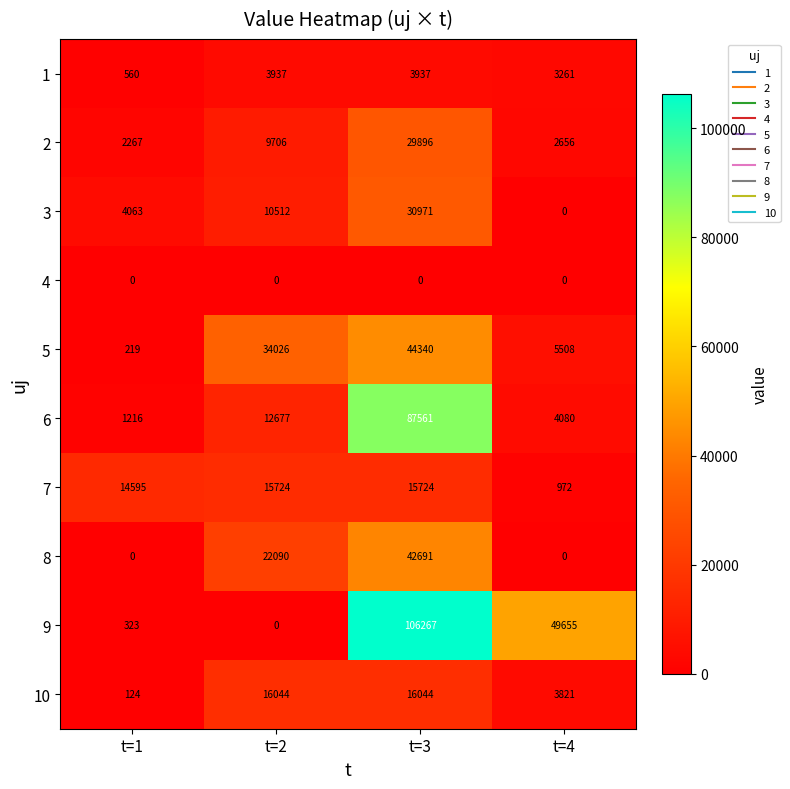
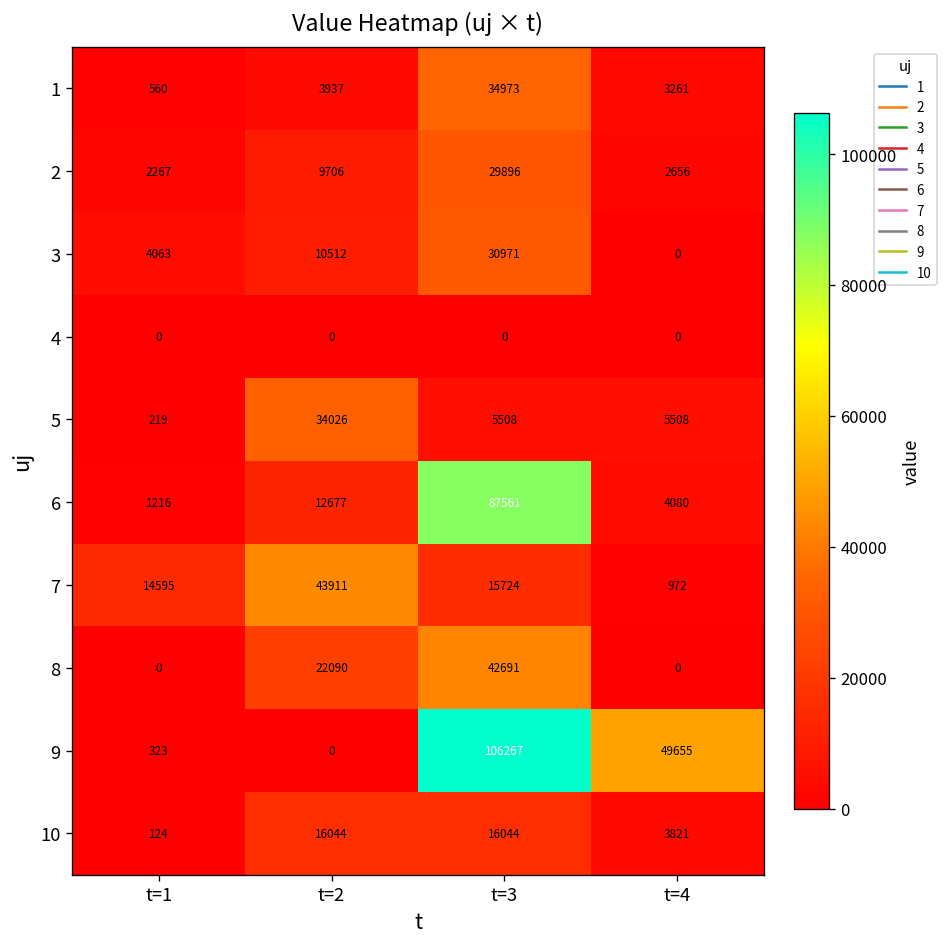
1, t=3: 3937 -> 34973
5, t=3: 44340 -> 5508
7, t=2: 15724 -> 43911
